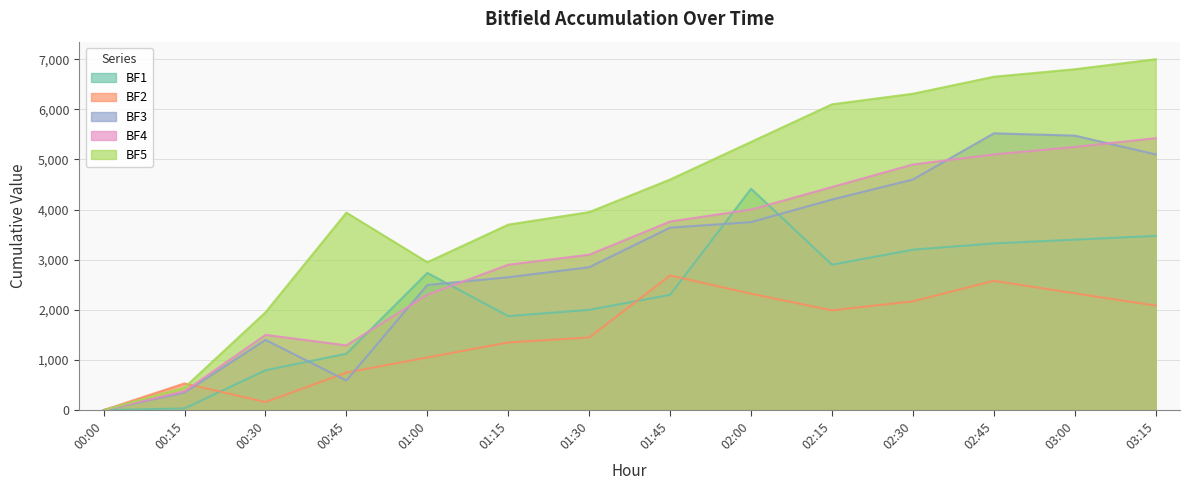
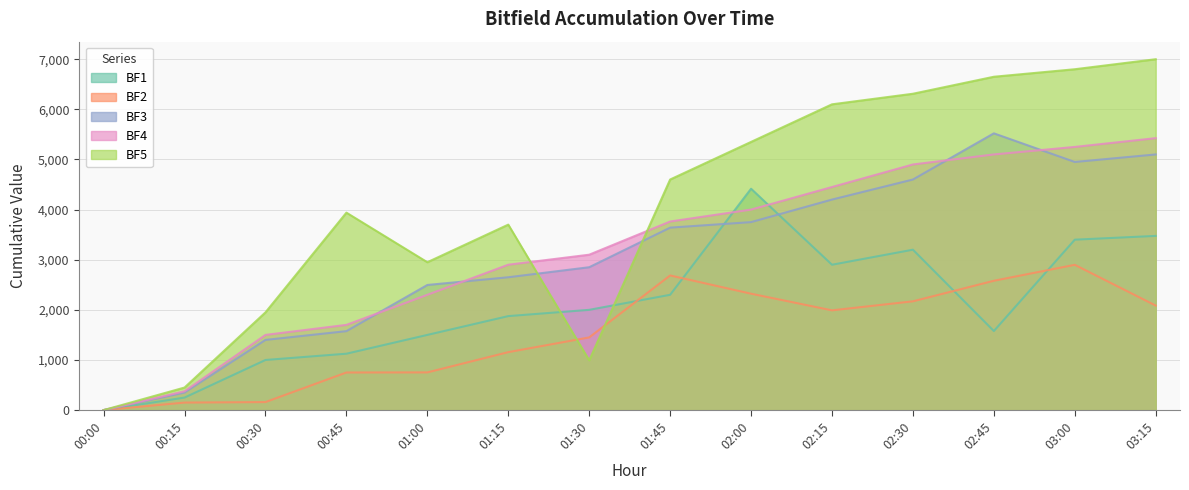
BF1, 00:15: 0 -> 300
BF2, 00:15: 500 -> 200
BF1, 00:30: 800 -> 1,000
BF3, 00:45: 600 -> 1,600
BF4, 00:45: 1,300 -> 1,700
BF1, 01:00: 2,700 -> 1,500
BF2, 01:00: 1,100 -> 800
BF2, 01:15: 1,400 -> 1,200
BF5, 01:30: 4,000 -> 1,000
BF1, 02:45: 3,300 -> 1,600
BF2, 03:00: 2,300 -> 2,900
BF3, 03:00: 5,500 -> 5,000
